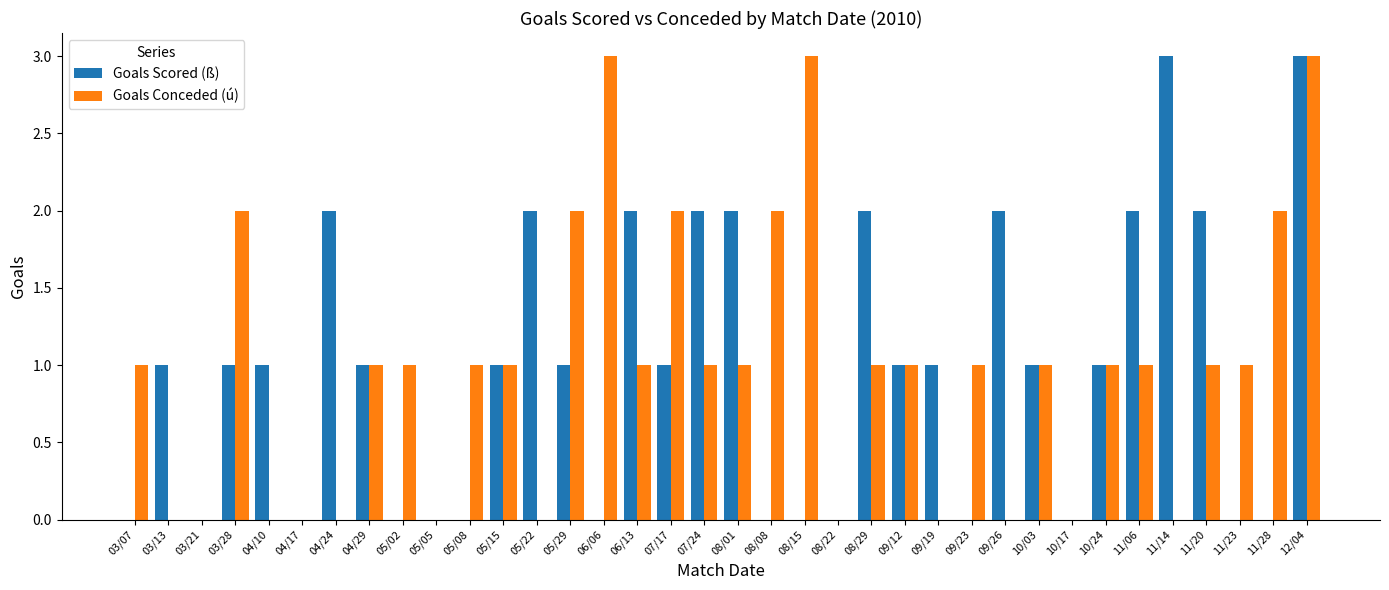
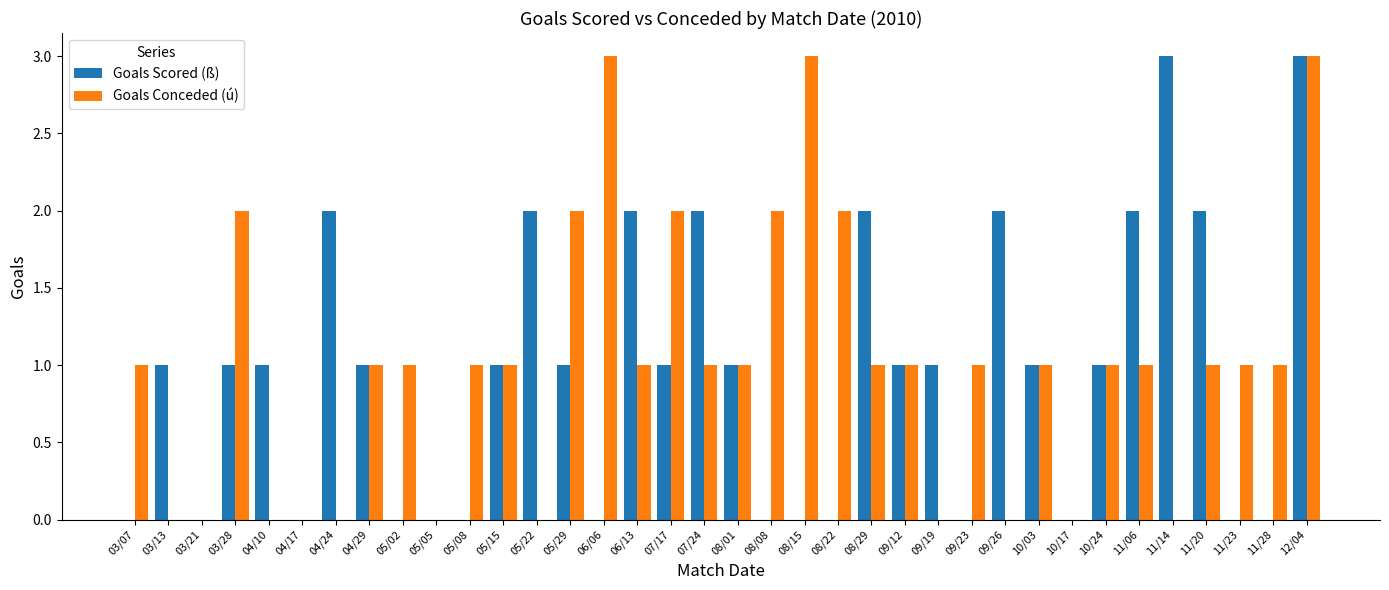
Goals Scored (ß), 08/01: 2 -> 1
Goals Conceded (ú), 08/22: 0 -> 2
Goals Conceded (ú), 11/28: 2 -> 1
